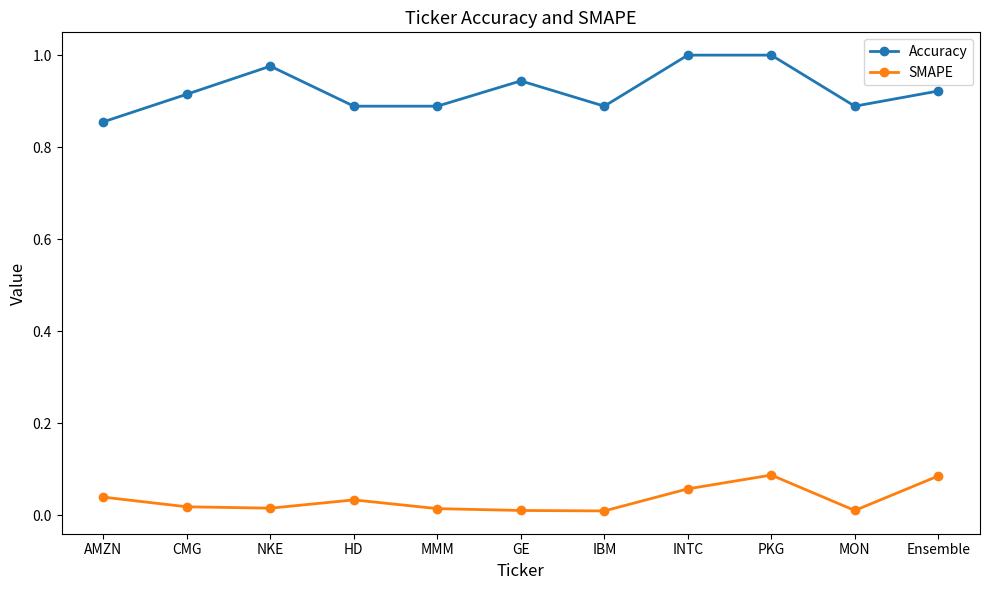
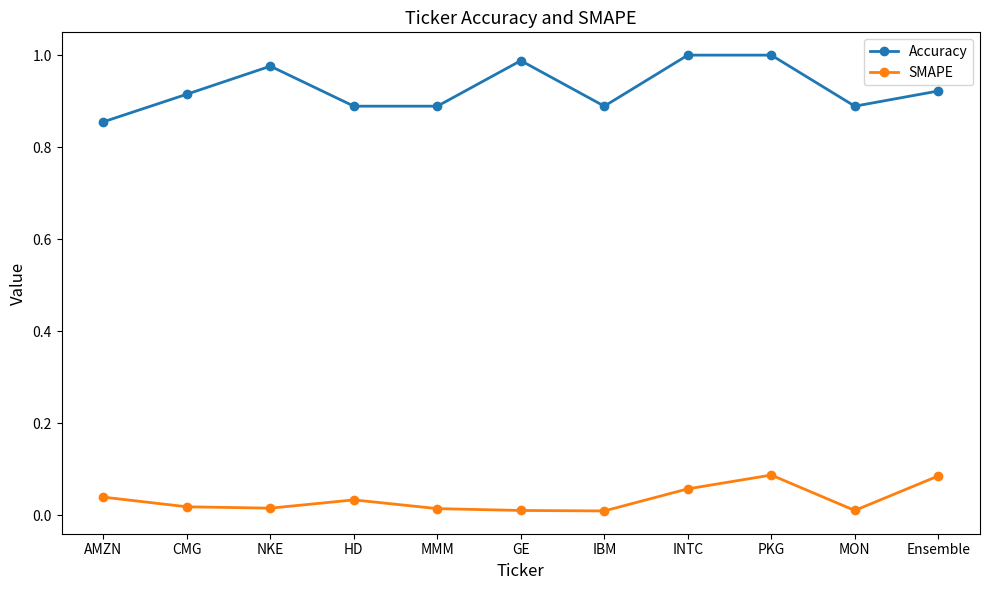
Accuracy, GE: 0.94 -> 0.99
